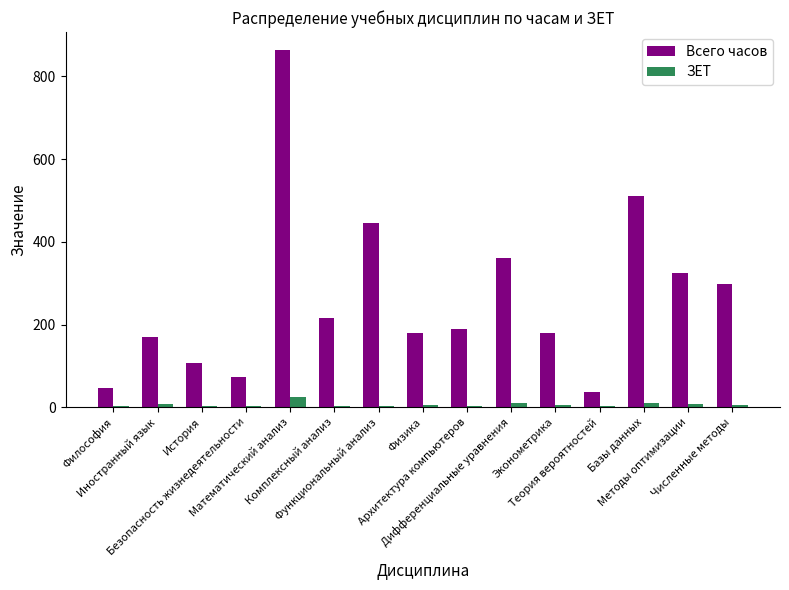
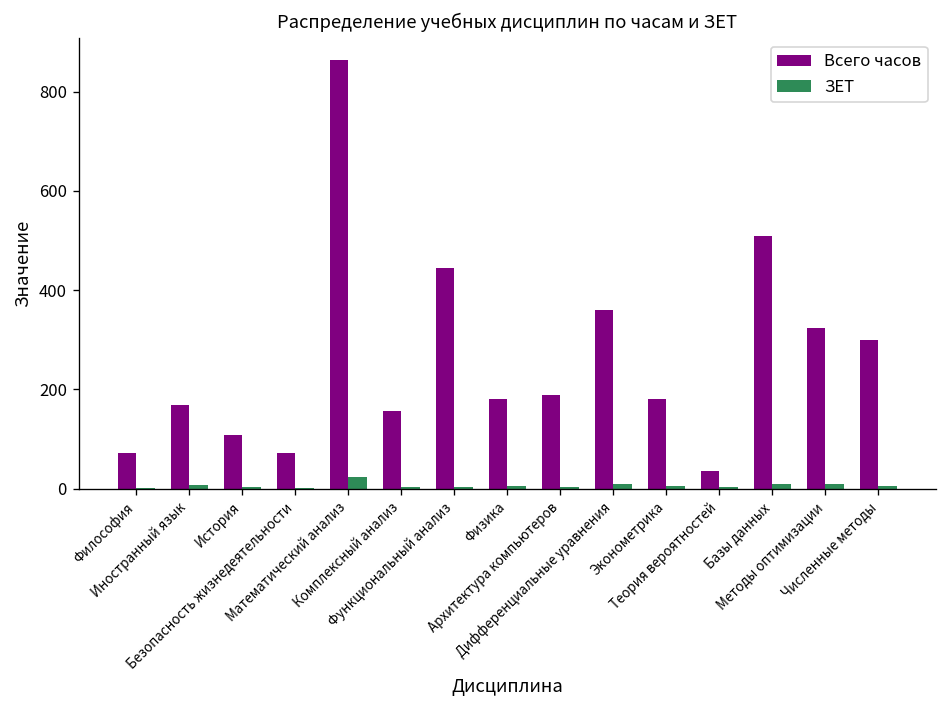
Всего часов, Философия: 50 -> 70
Всего часов, Комплексный анализ: 220 -> 160
